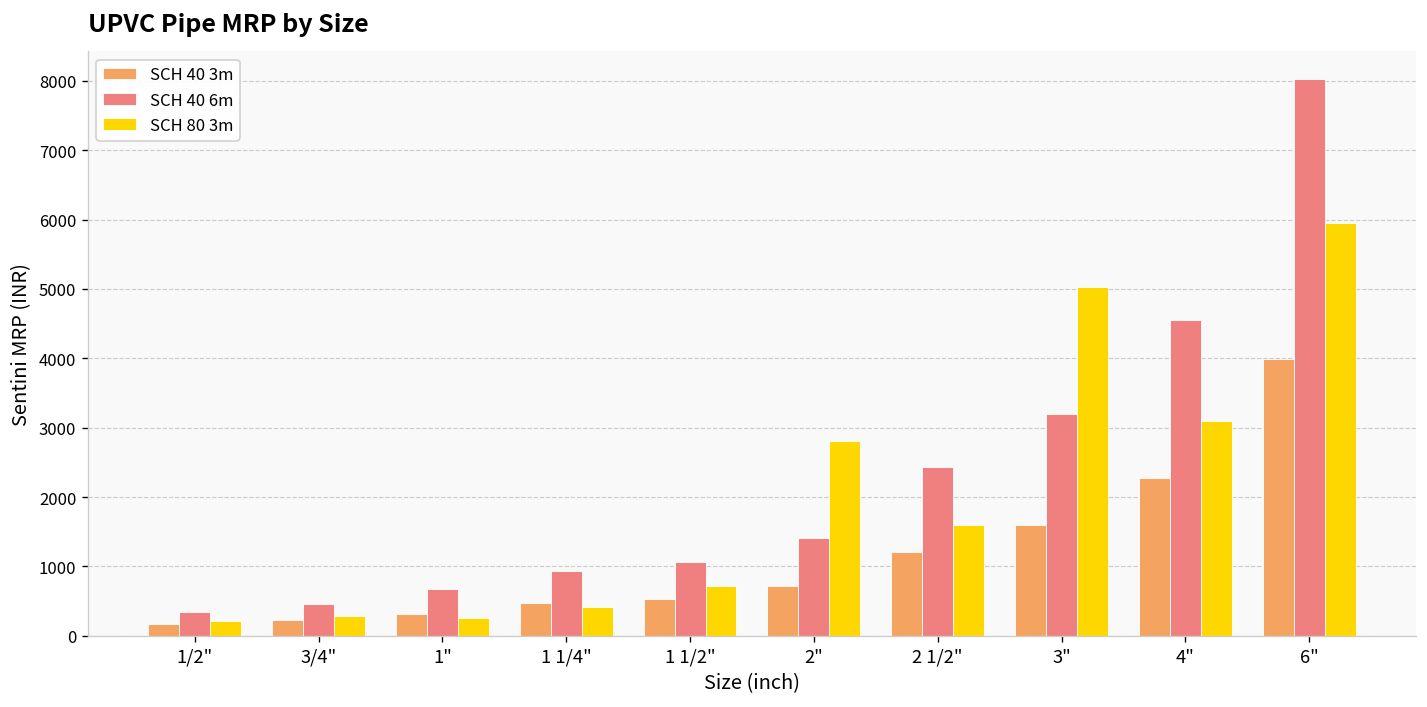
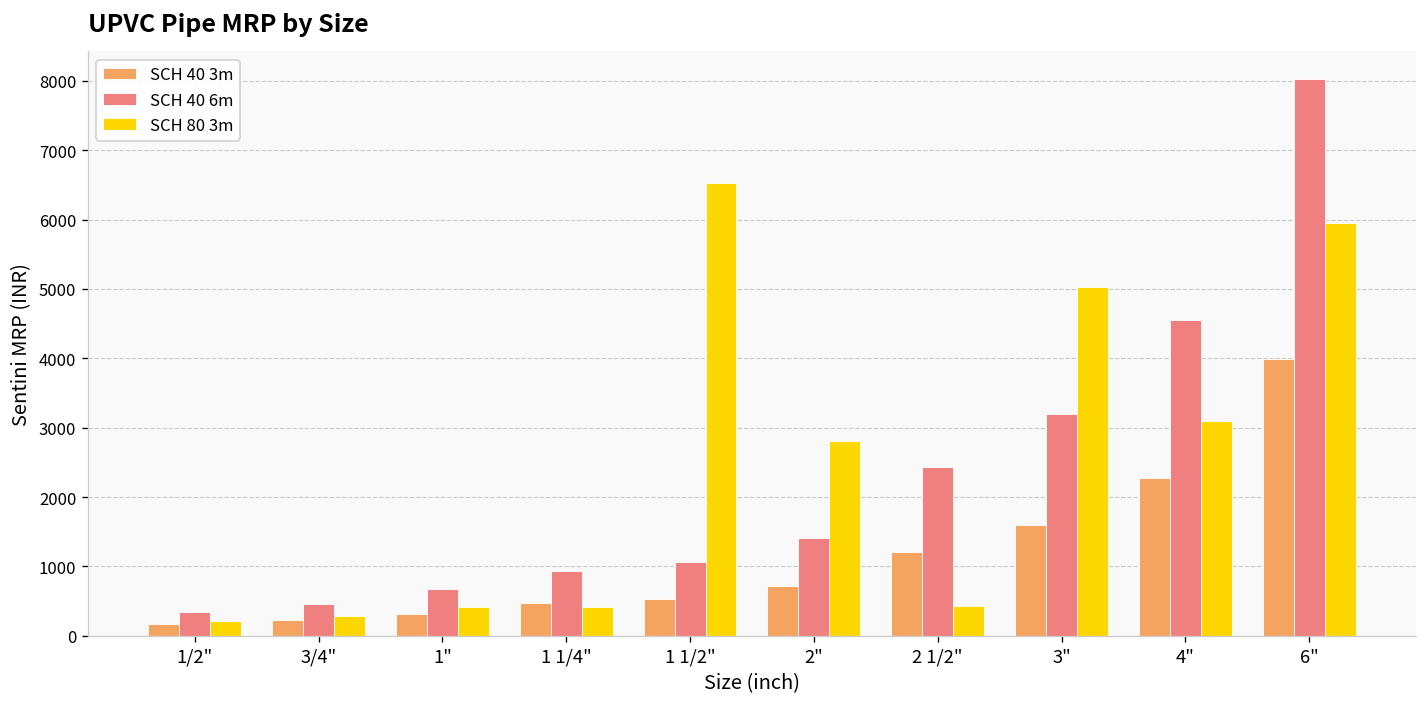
SCH 80 3m, 1": 300 -> 400
SCH 80 3m, 1 1/2": 700 -> 6500
SCH 80 3m, 2 1/2": 1600 -> 400
